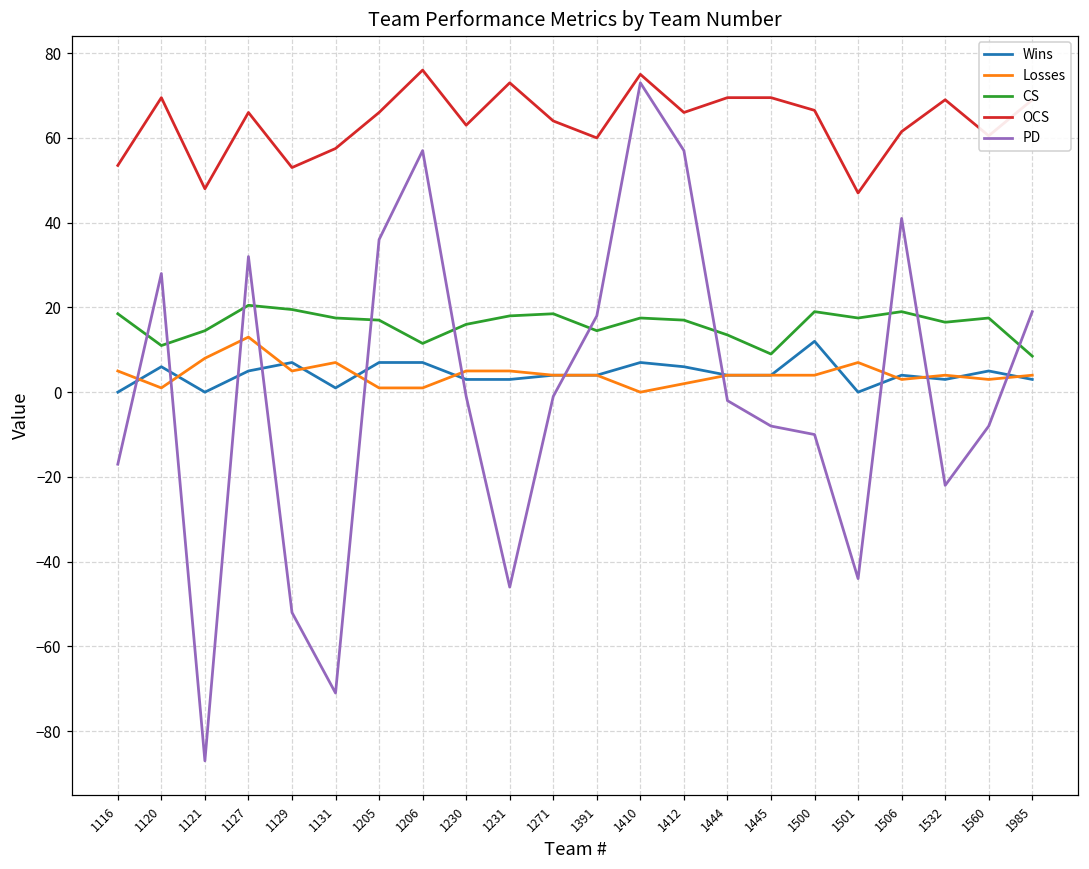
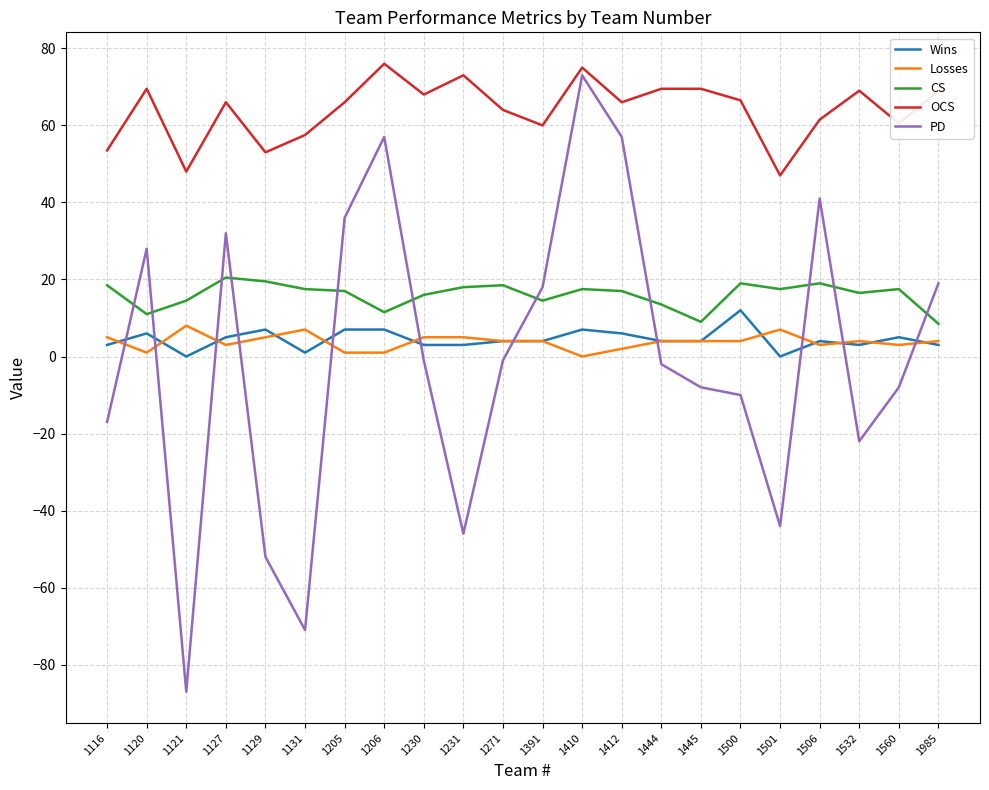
Wins, 1116: 0 -> 3
Losses, 1127: 13 -> 3
OCS, 1230: 63 -> 68
